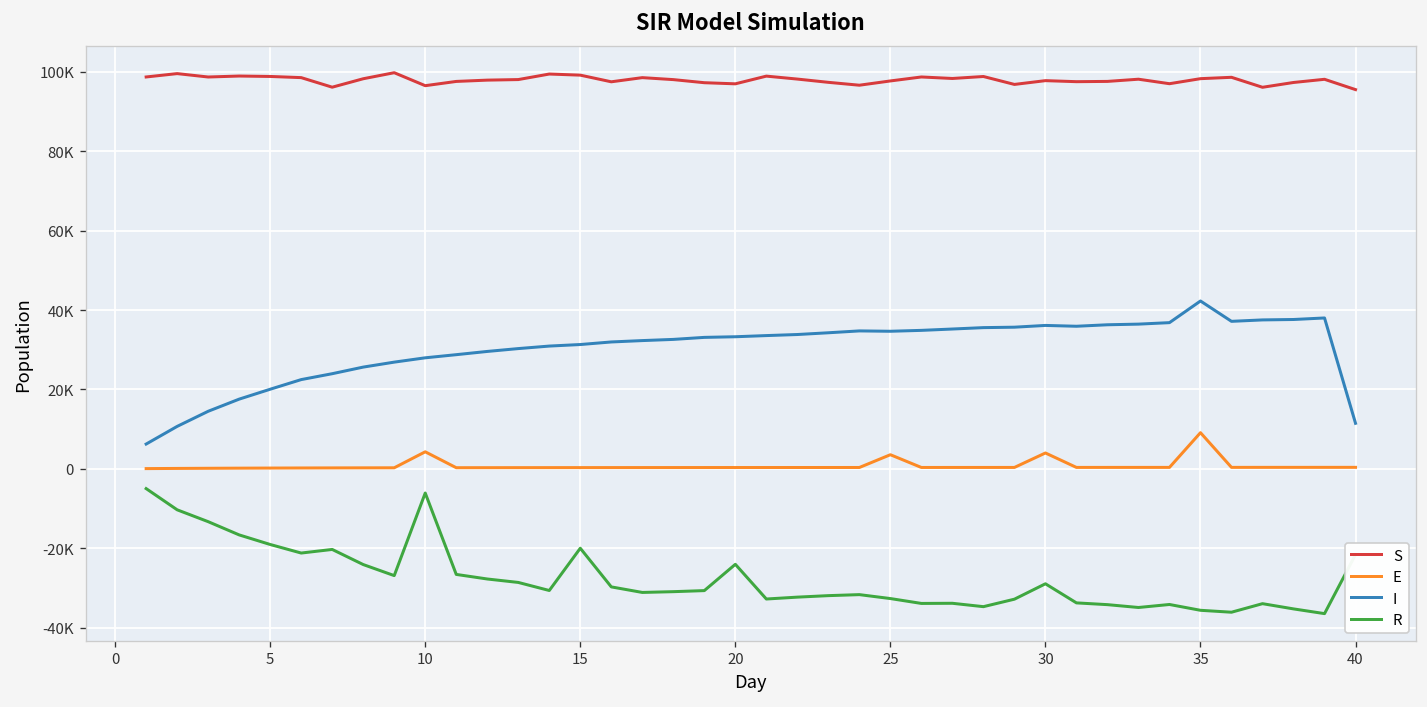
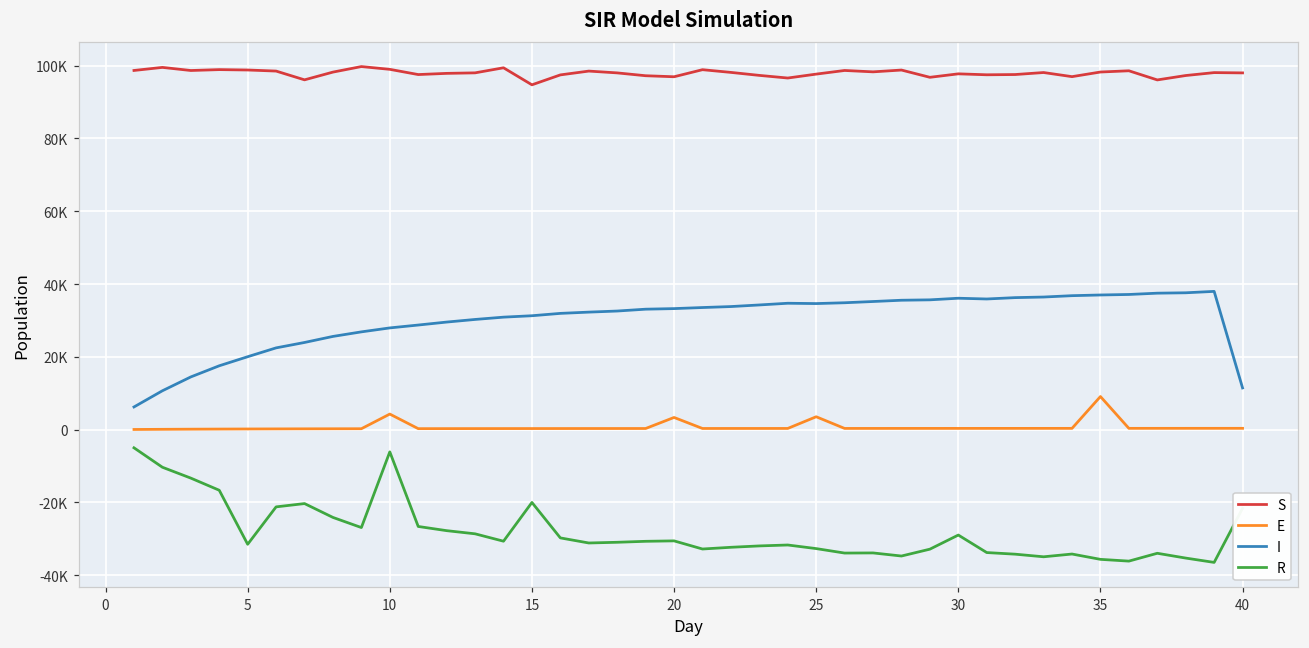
R, 5: -19000 -> -31000
S, 10: 96000 -> 99000
S, 15: 99000 -> 95000
E, 20: 0 -> 3000
R, 20: -24000 -> -31000
E, 30: 4000 -> 0
I, 35: 42000 -> 37000
S, 40: 96000 -> 98000
